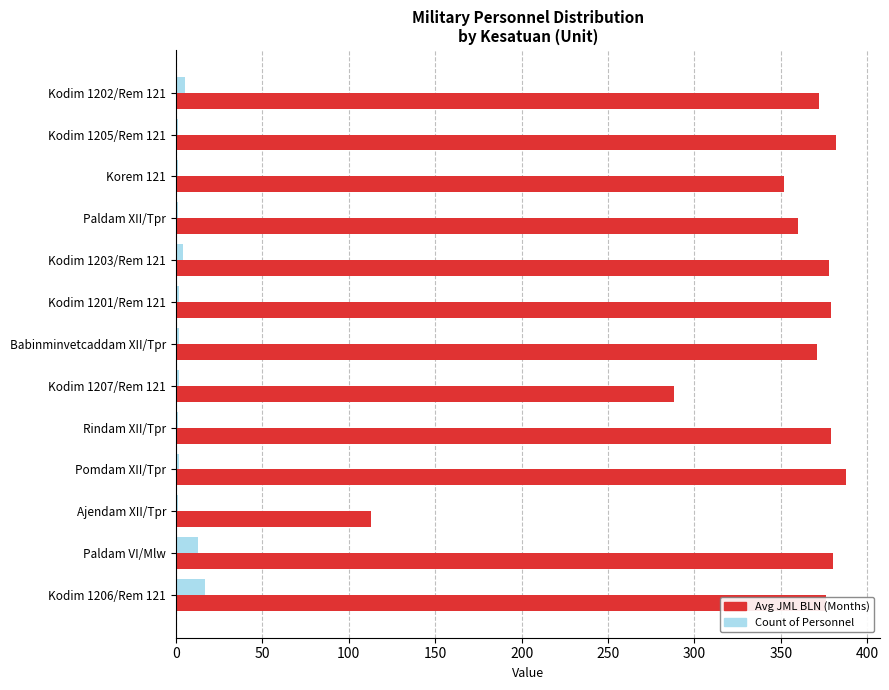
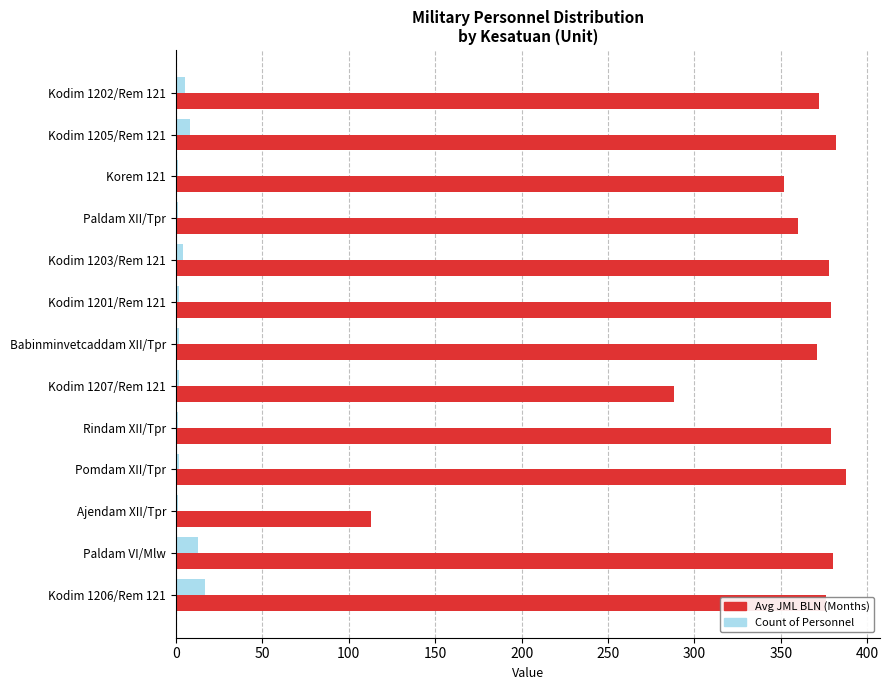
Count of Personnel, Kodim 1205/Rem 121: 1 -> 8
